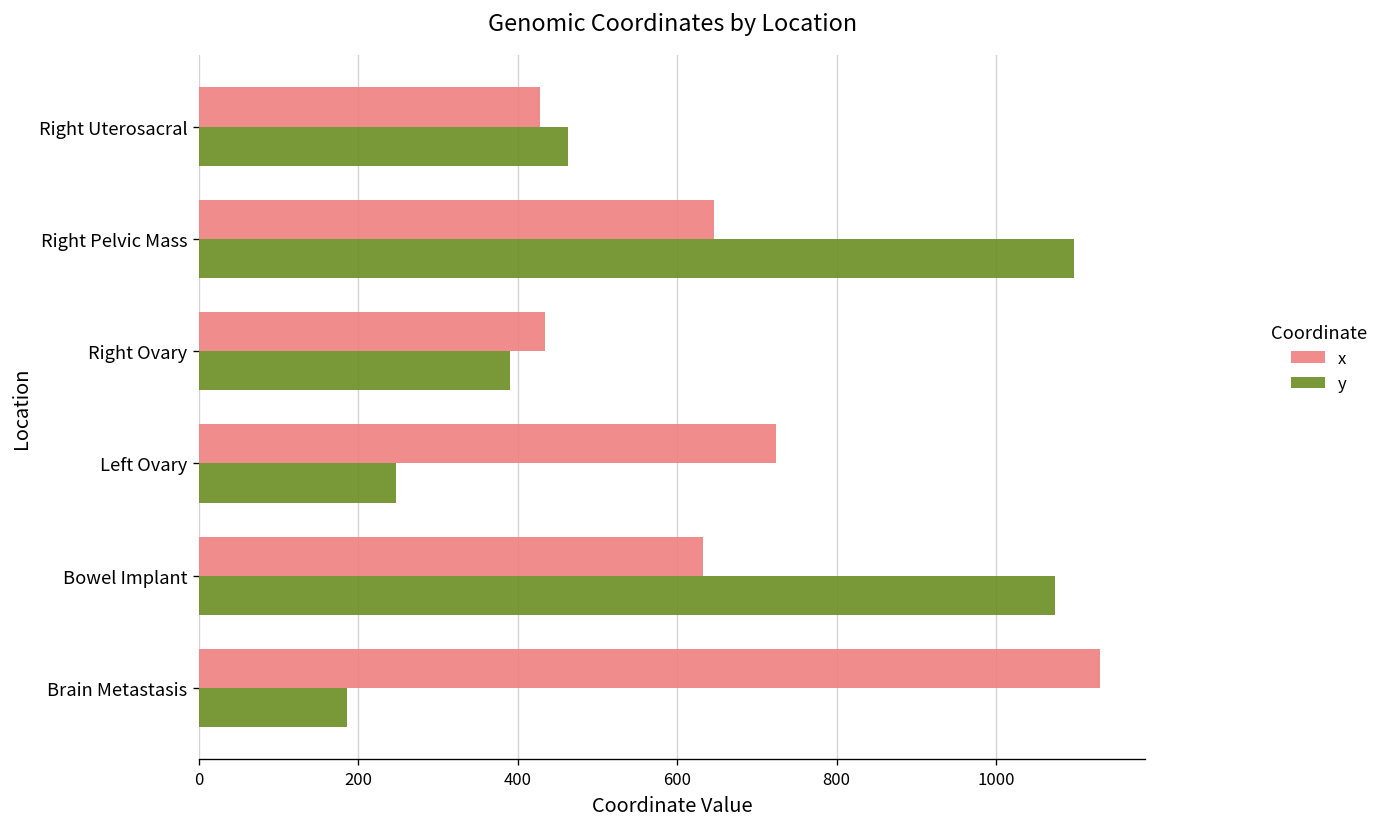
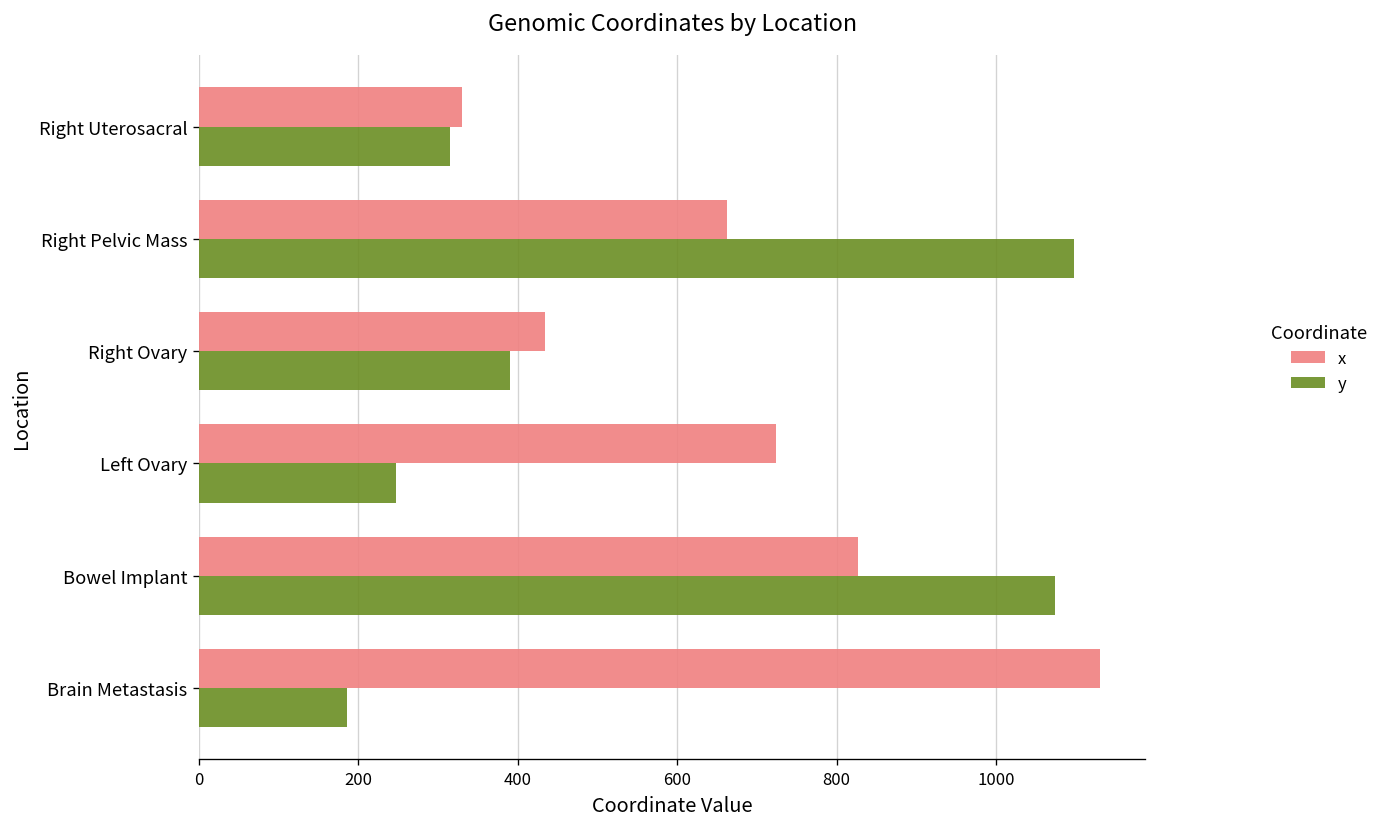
x, Right Uterosacral: 430 -> 330
y, Right Uterosacral: 460 -> 320
x, Right Pelvic Mass: 650 -> 660
x, Bowel Implant: 630 -> 830
